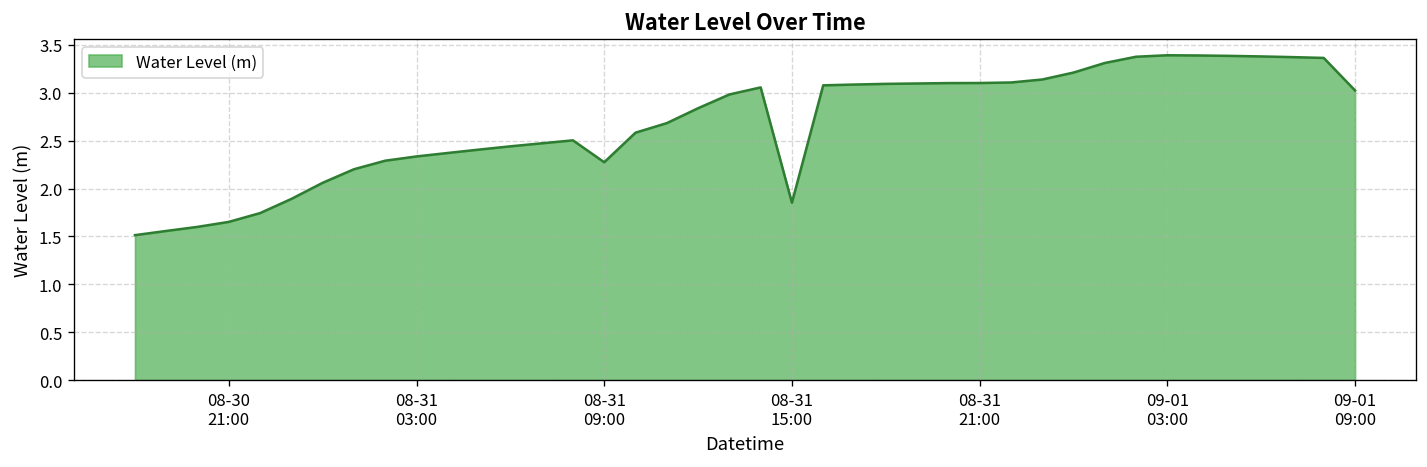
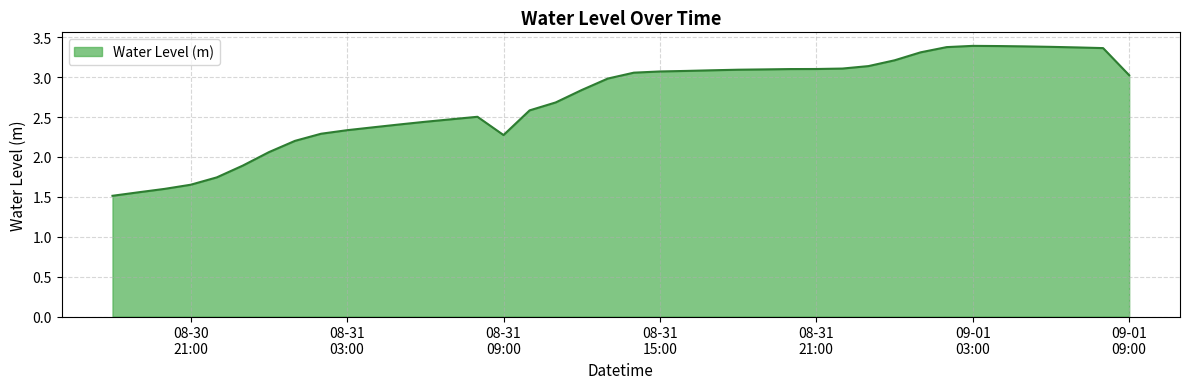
08-31 15:00: 1.9 -> 3.1
